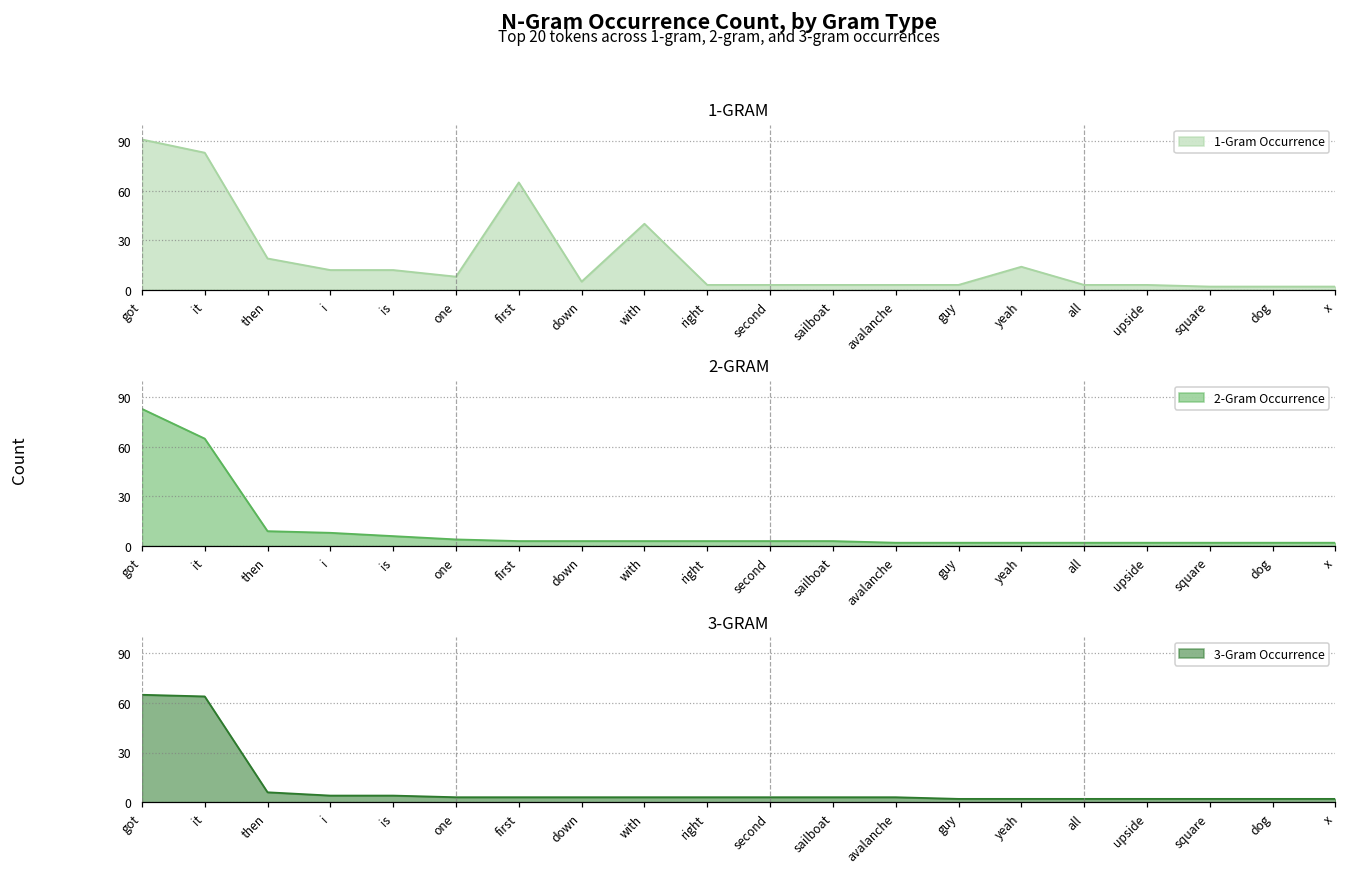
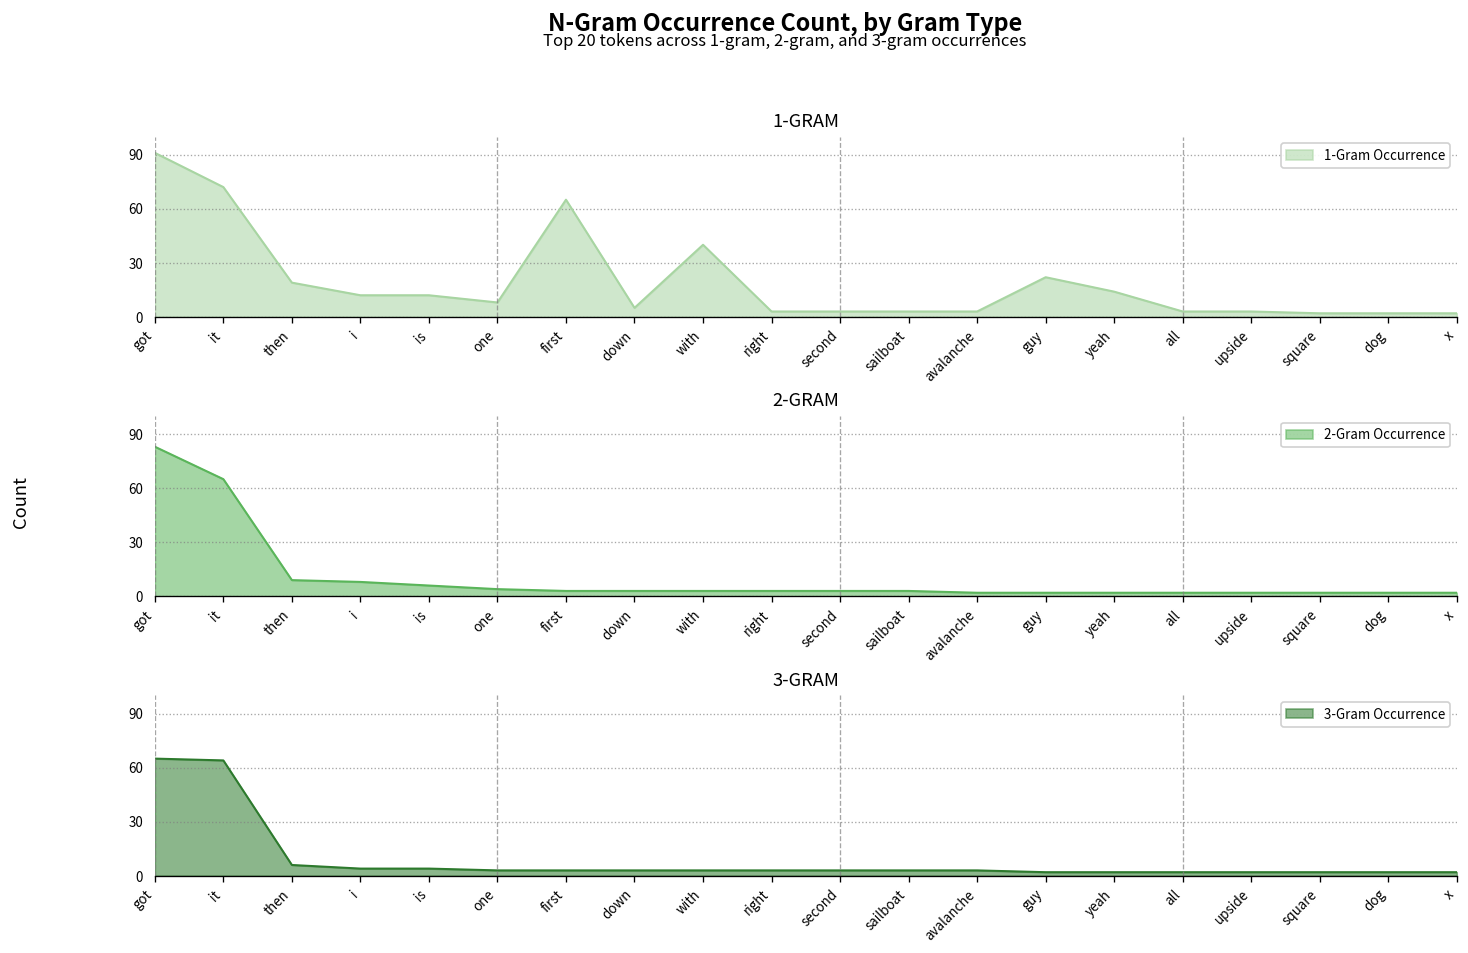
1-GRAM, it: 83 -> 72
1-GRAM, guy: 3 -> 22
